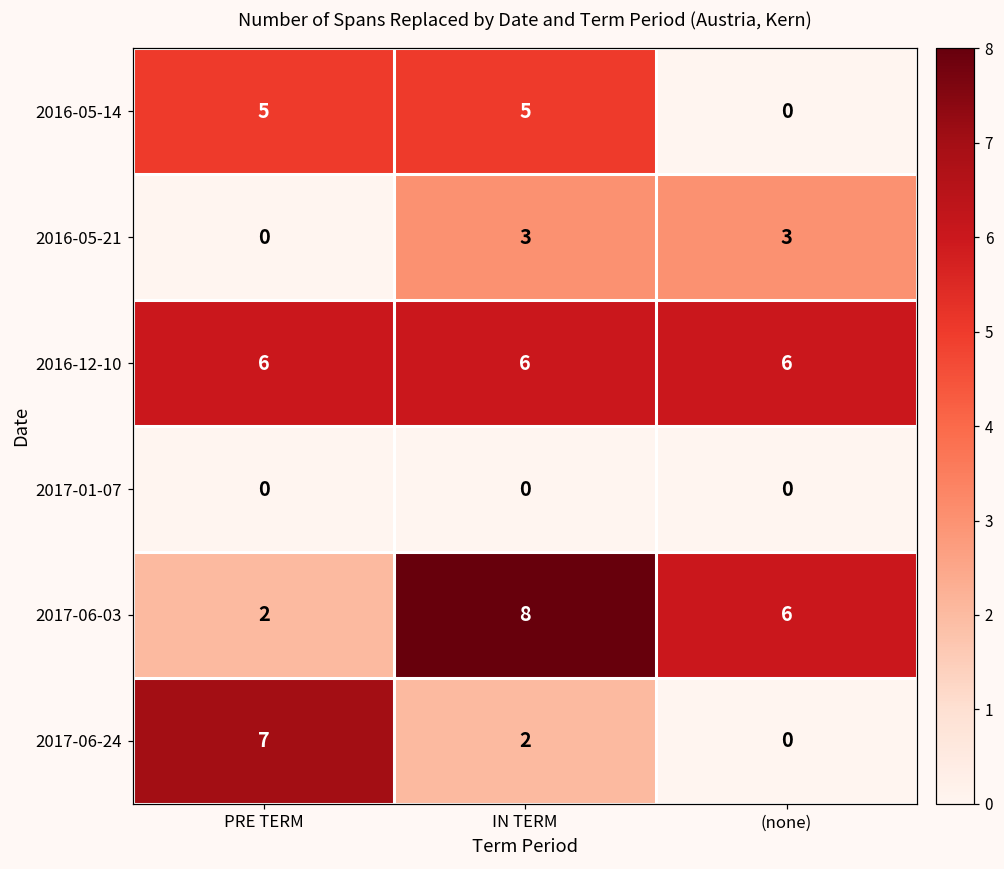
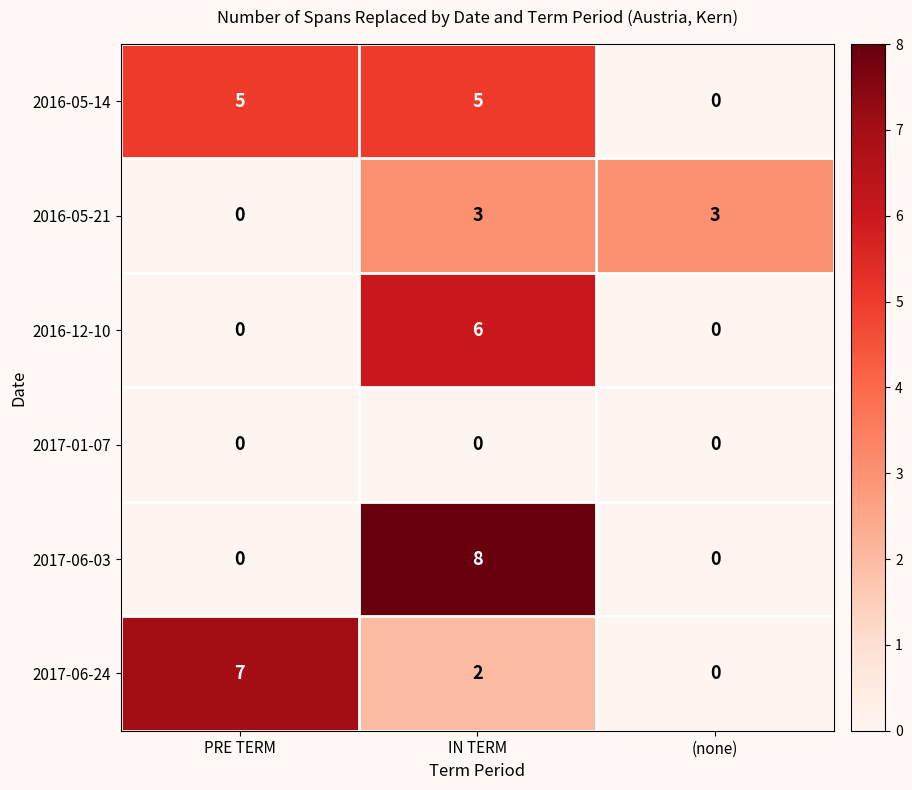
2016-12-10, PRE TERM: 6 -> 0
2016-12-10, (none): 6 -> 0
2017-06-03, PRE TERM: 2 -> 0
2017-06-03, (none): 6 -> 0
